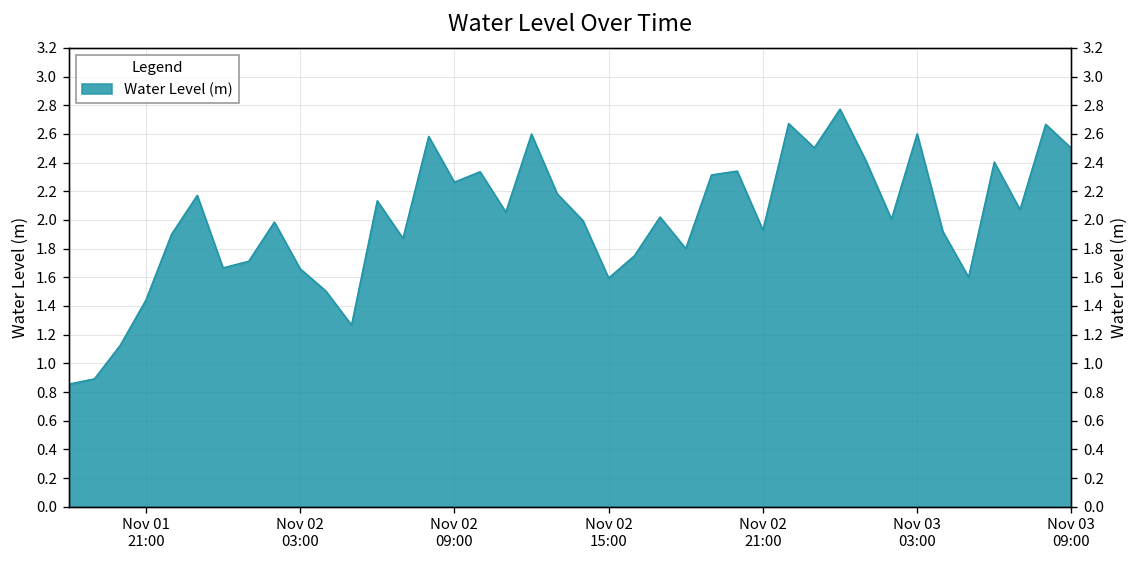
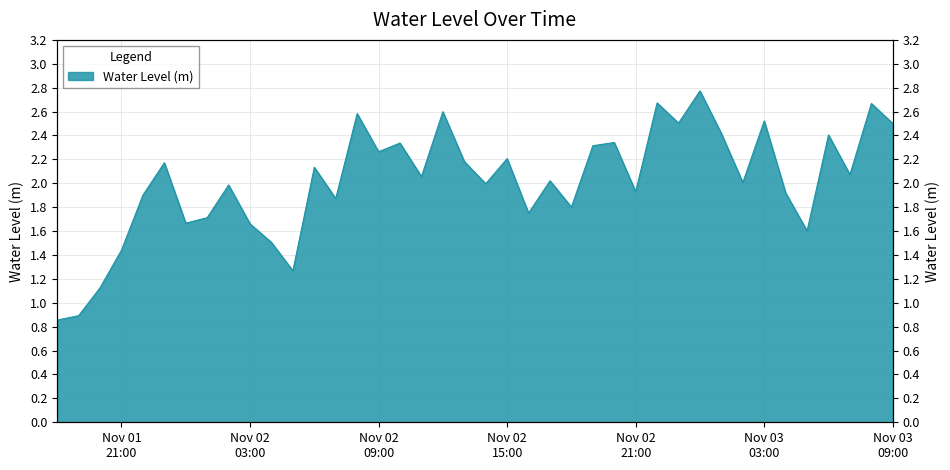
Nov 02 15:00: 1.60 -> 2.21
Nov 03 03:00: 2.60 -> 2.52
